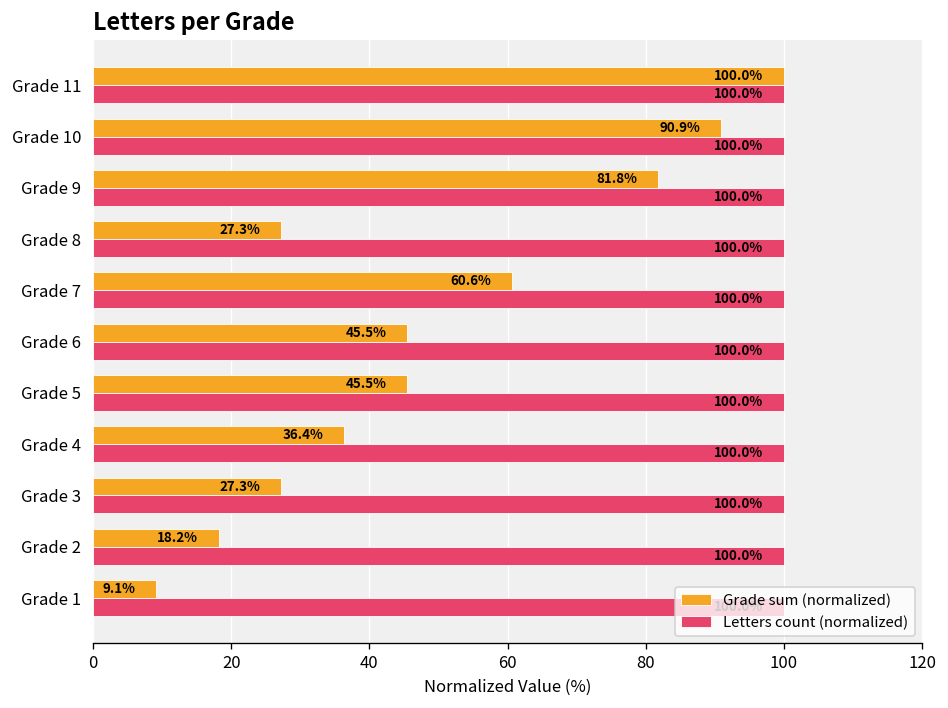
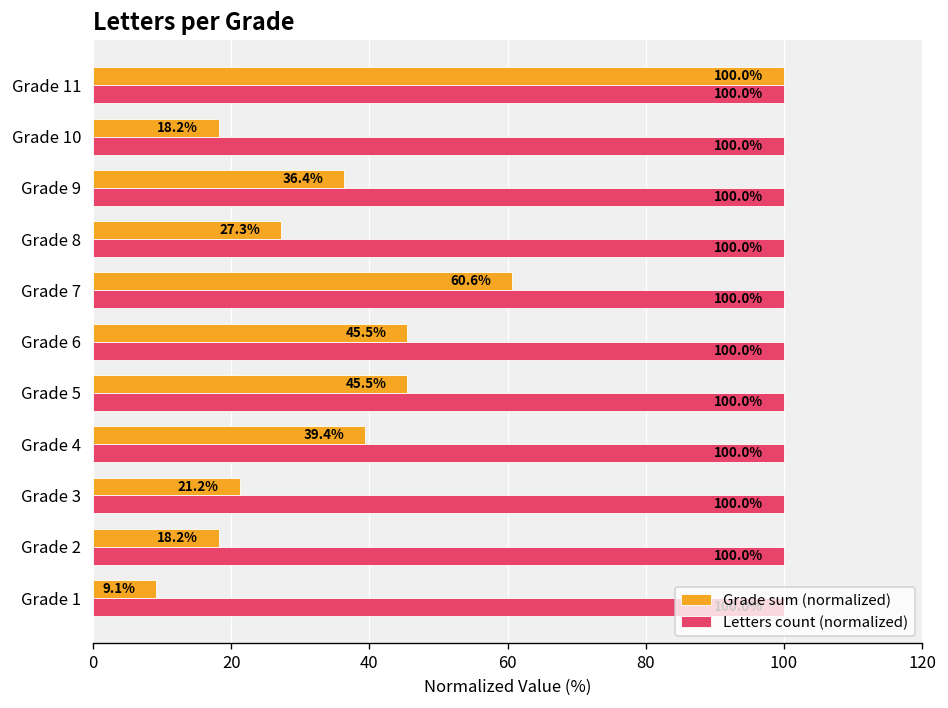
Grade sum (normalized), Grade 10: 90.9% -> 18.2%
Grade sum (normalized), Grade 9: 81.8% -> 36.4%
Grade sum (normalized), Grade 4: 36.4% -> 39.4%
Grade sum (normalized), Grade 3: 27.3% -> 21.2%
